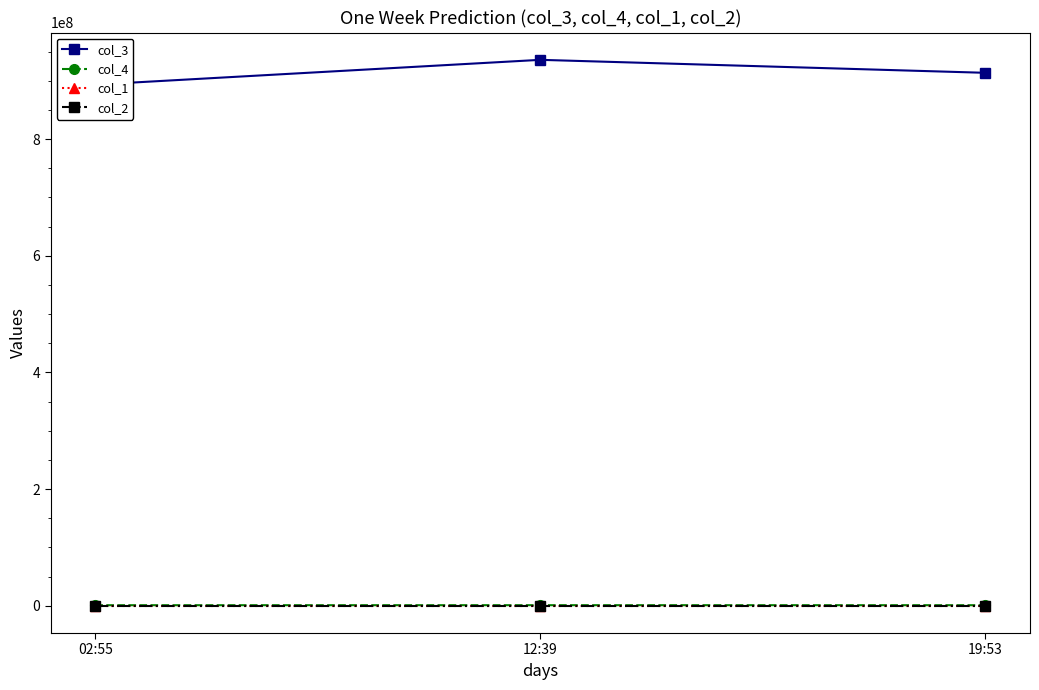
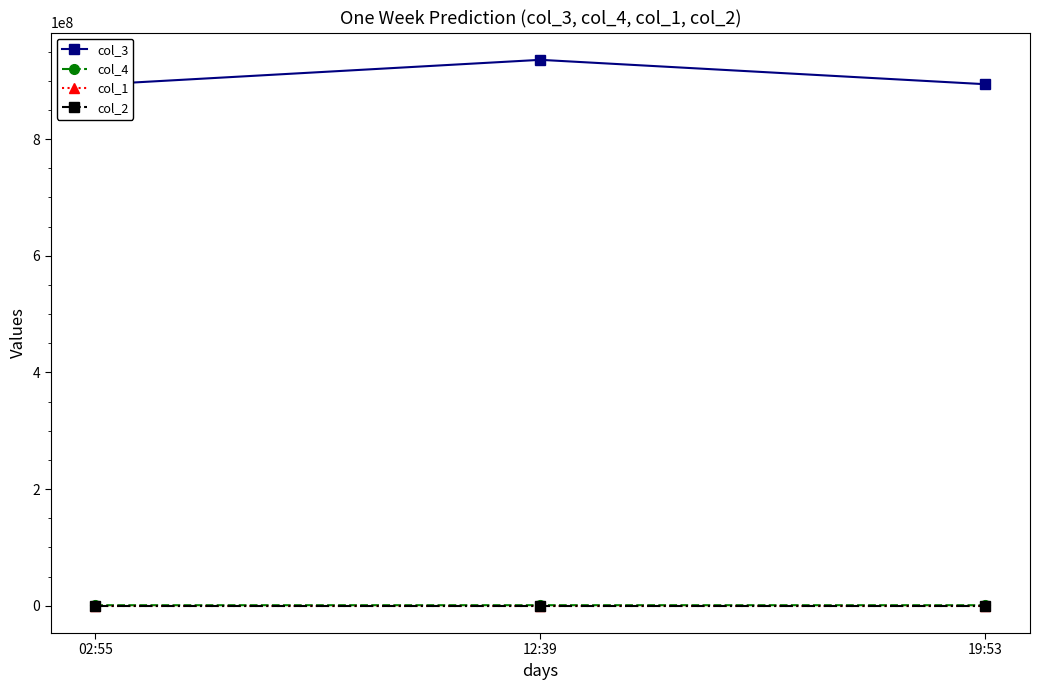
col_3, 19:53: 910000000 -> 890000000
